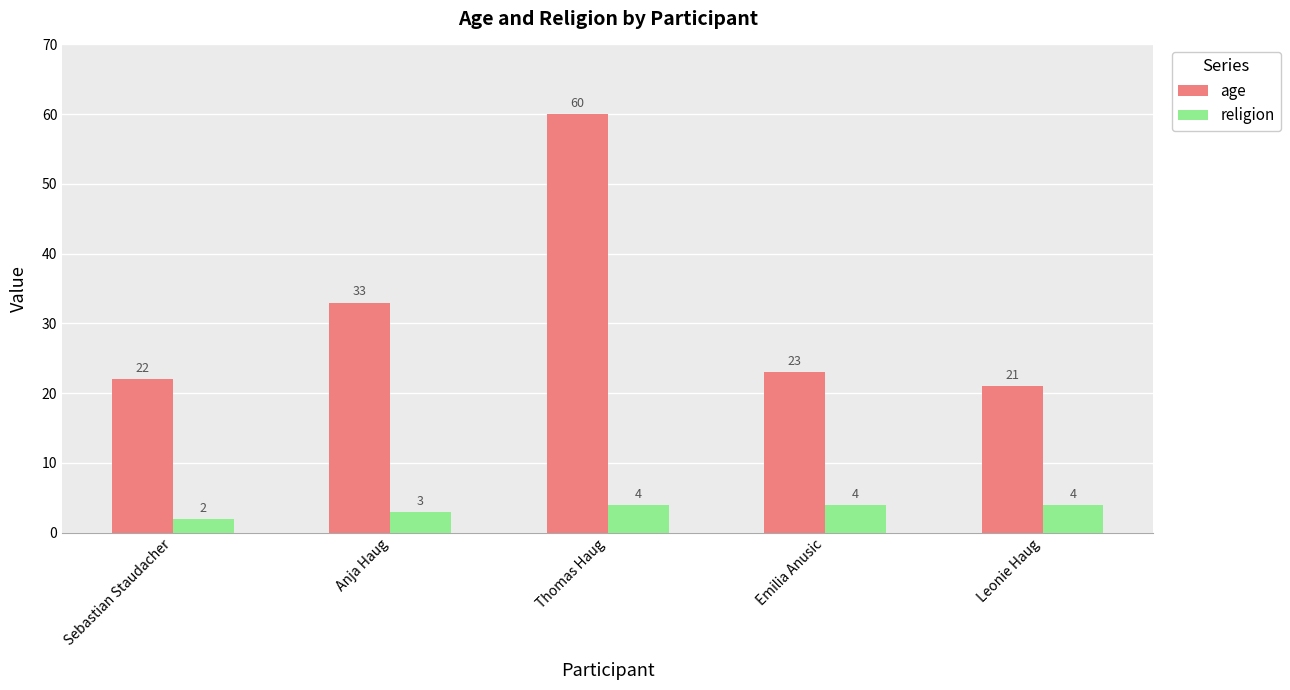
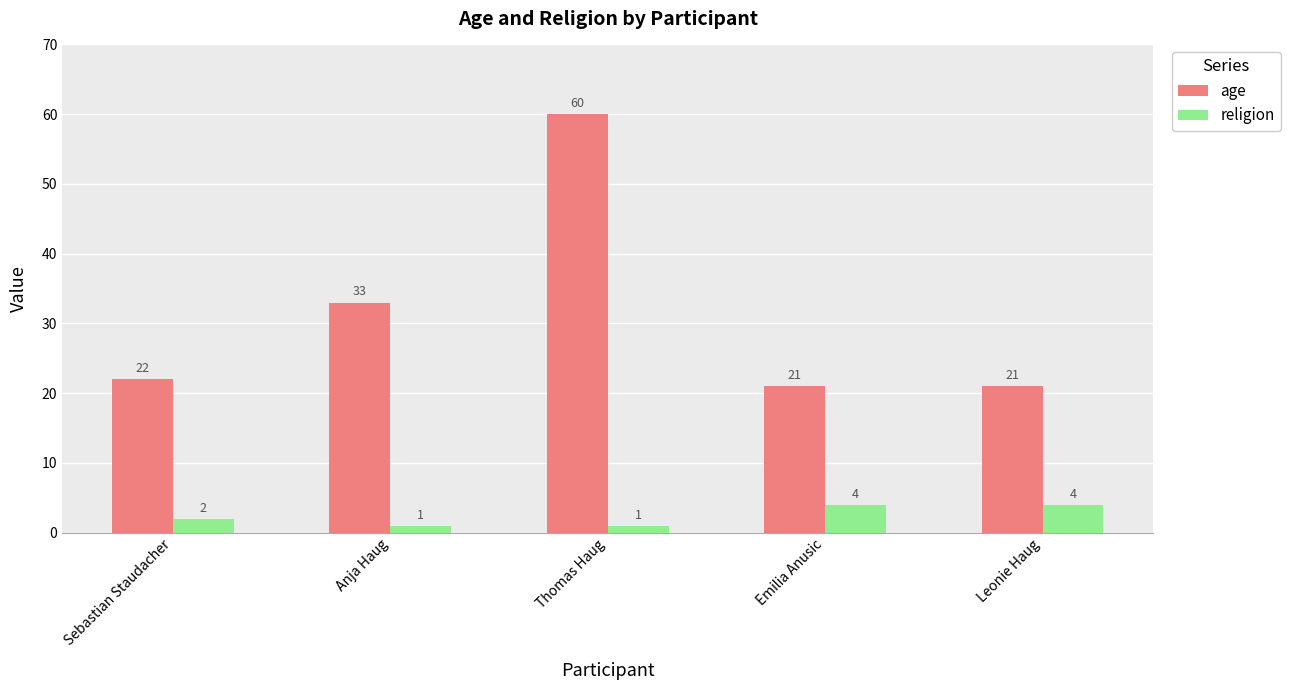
religion, Anja Haug: 3 -> 1
religion, Thomas Haug: 4 -> 1
age, Emilia Anusic: 23 -> 21
